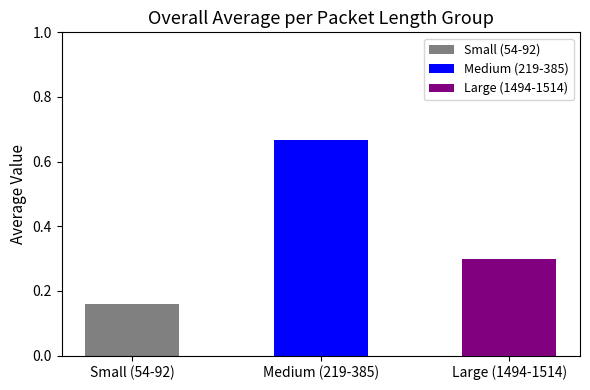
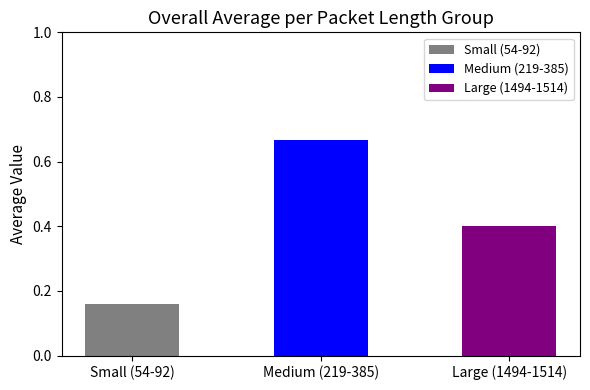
Large (1494-1514): 0.3 -> 0.4
